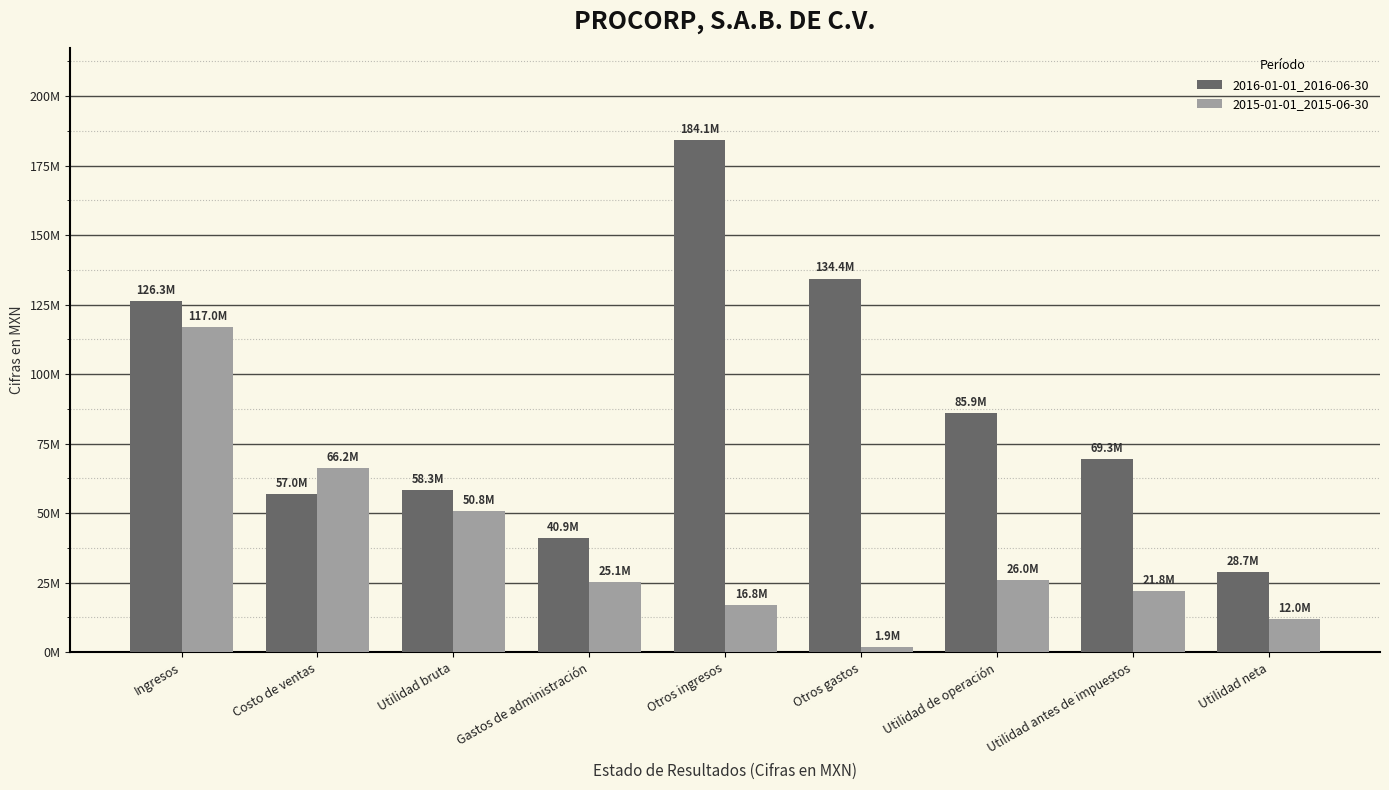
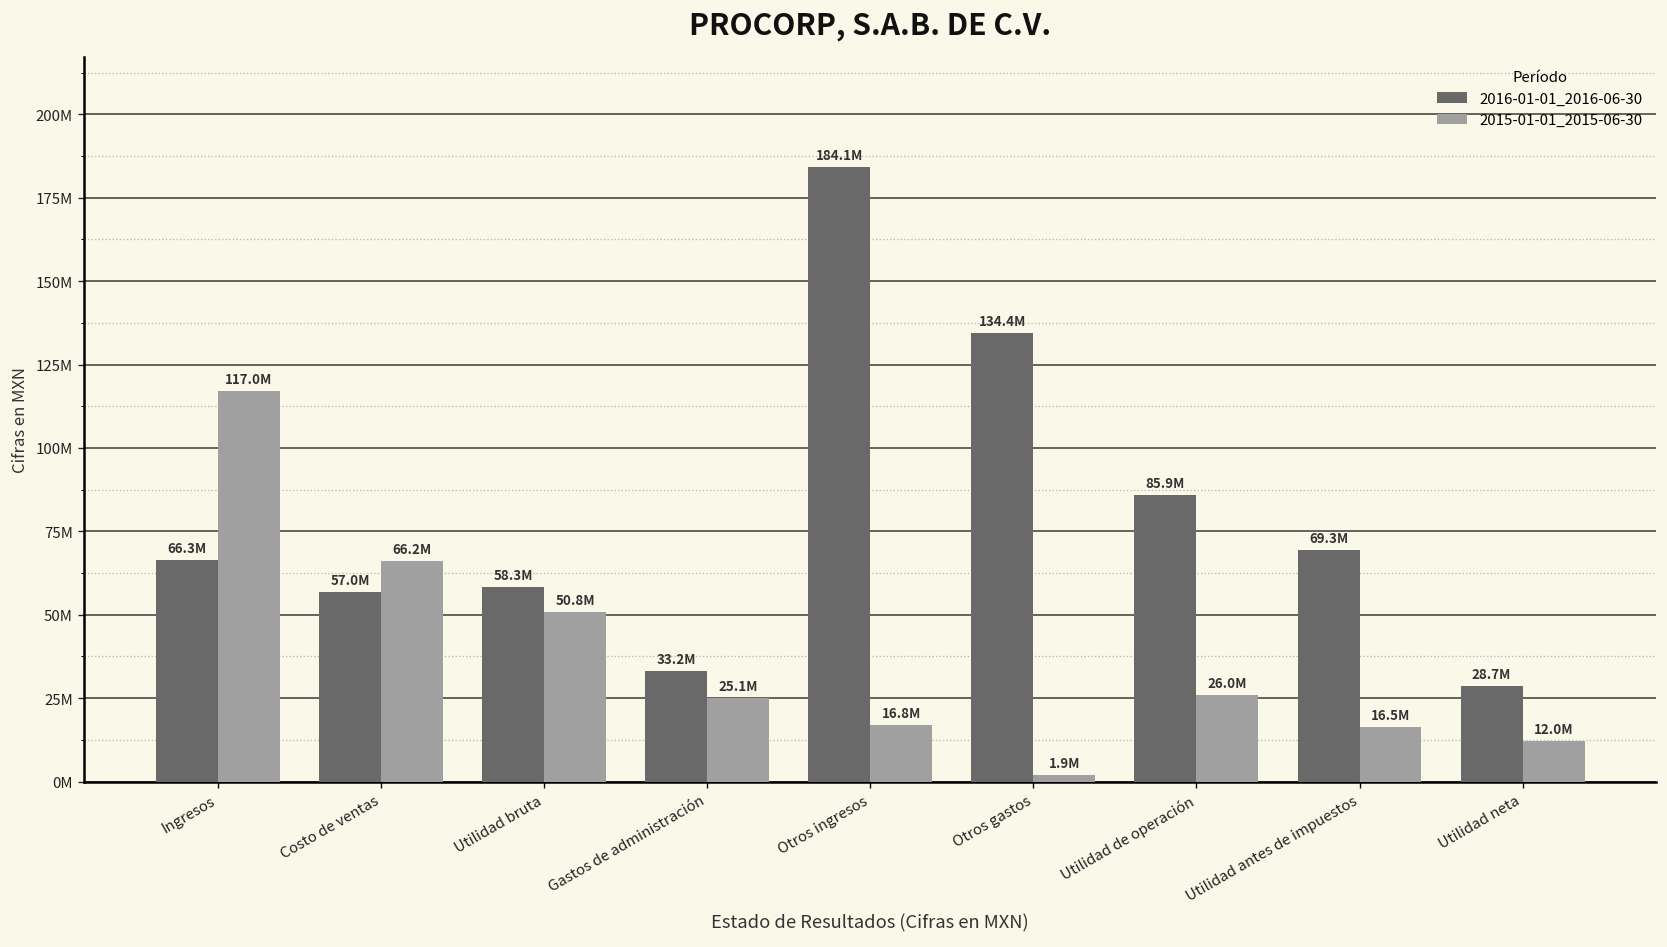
2016-01-01_2016-06-30, Ingresos: 126.3M -> 66.3M
2016-01-01_2016-06-30, Gastos de administración: 40.9M -> 33.2M
2015-01-01_2015-06-30, Utilidad antes de impuestos: 21.8M -> 16.5M
